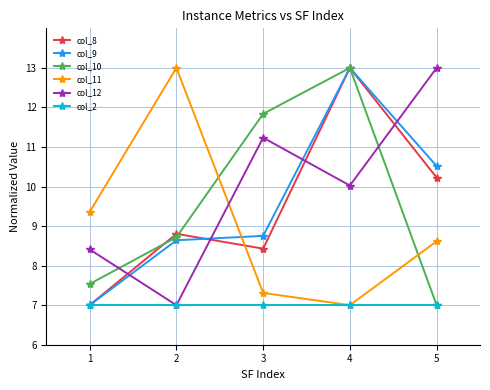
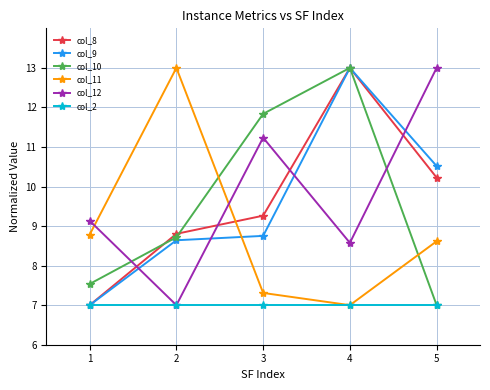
col_11, 1: 9.4 -> 8.8
col_12, 1: 8.4 -> 9.1
col_8, 3: 8.4 -> 9.3
col_12, 4: 10.0 -> 8.6
